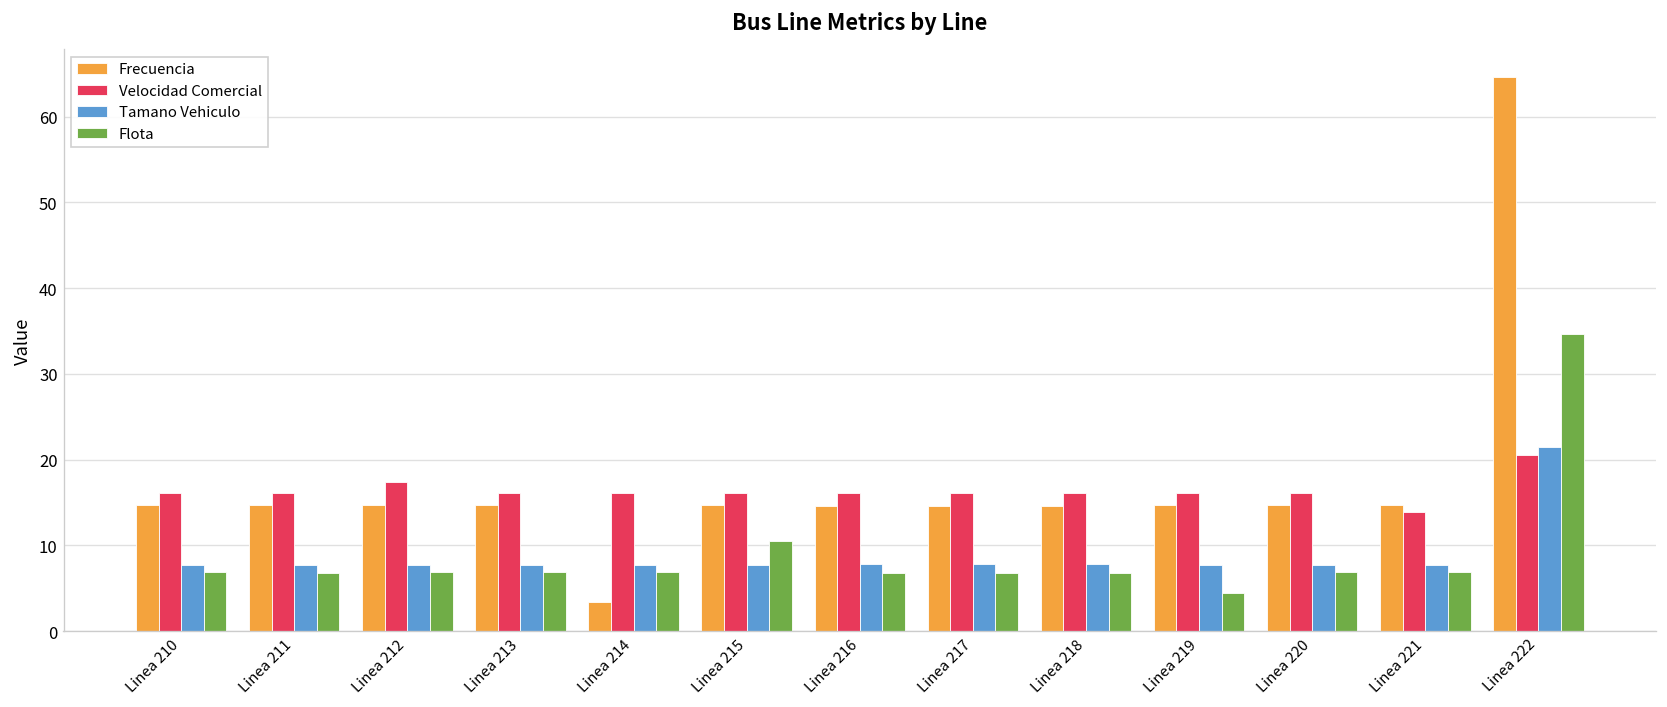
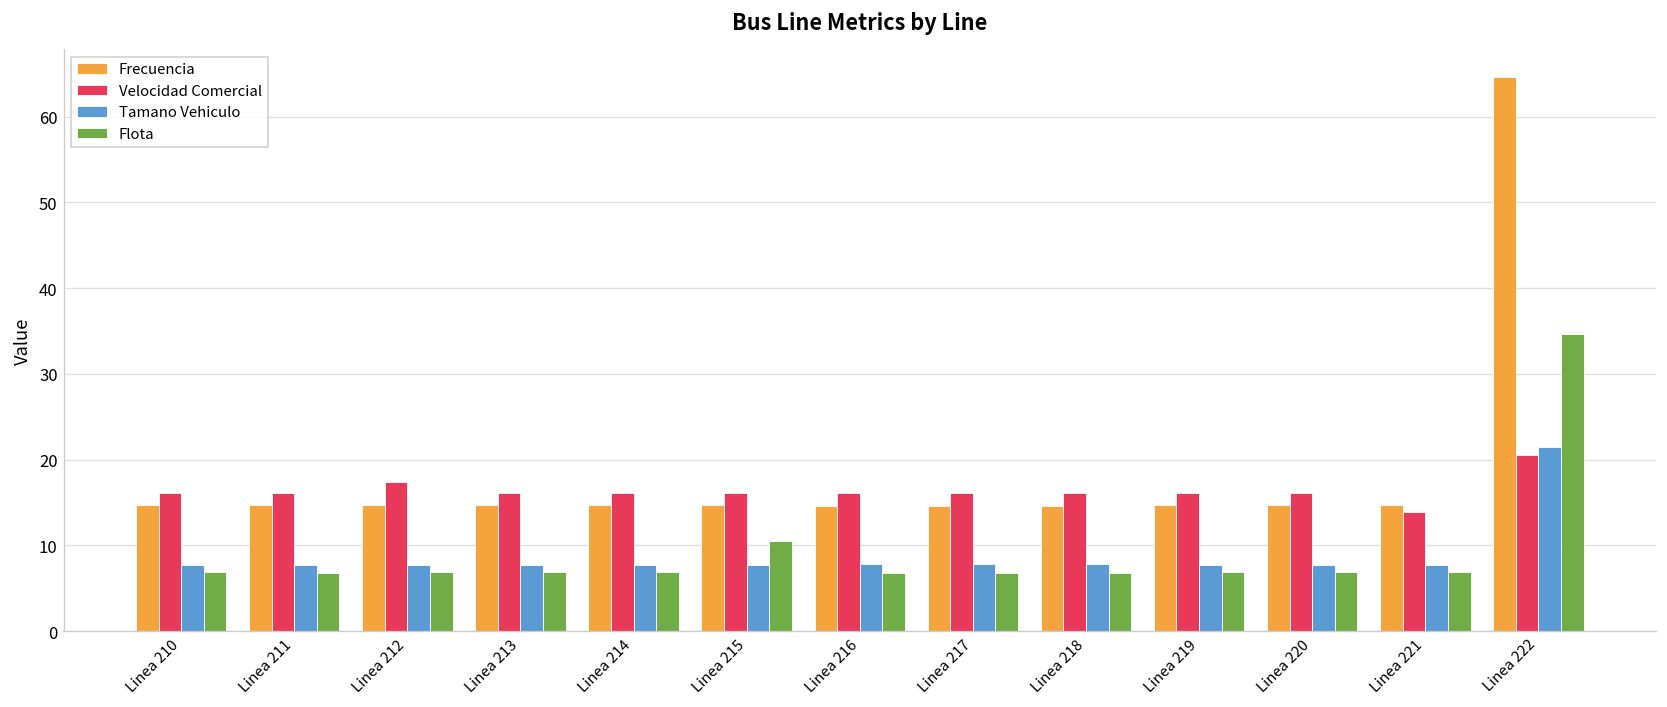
Frecuencia, Linea 214: 3 -> 15
Flota, Linea 219: 4 -> 7
